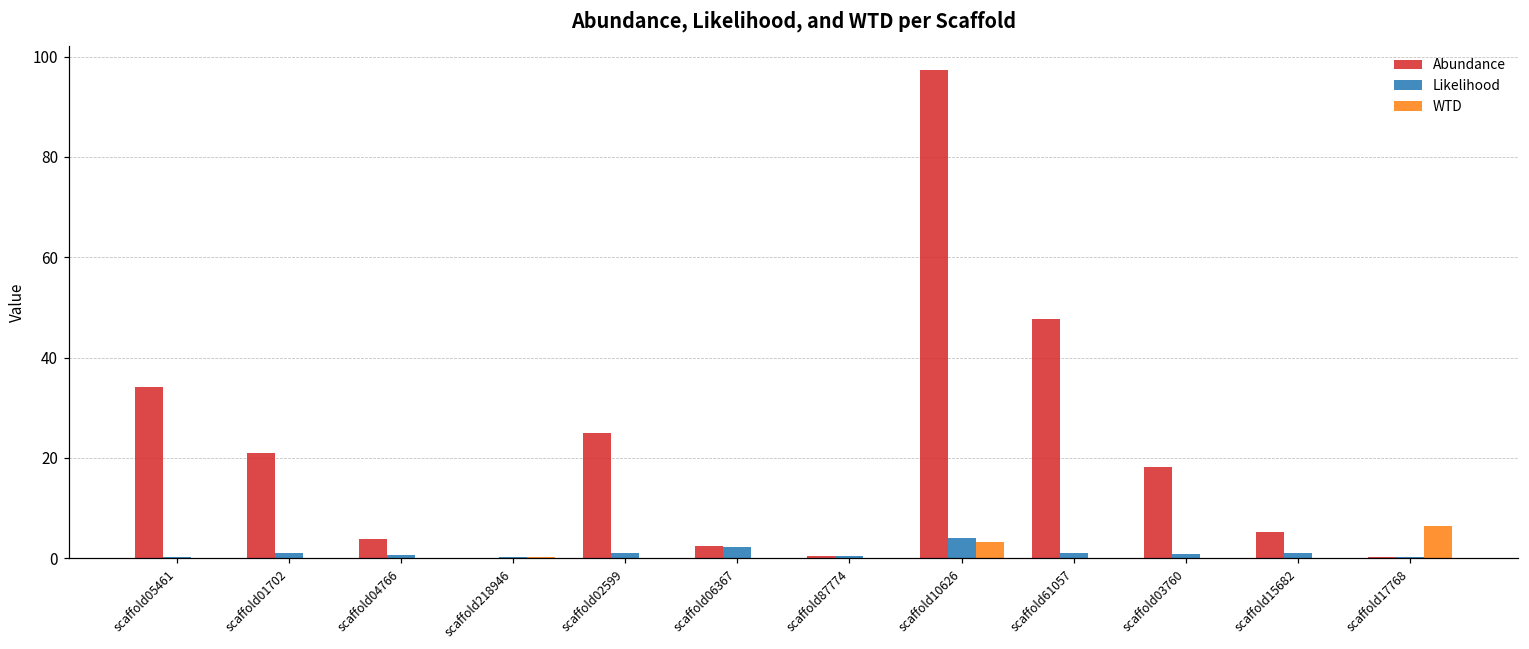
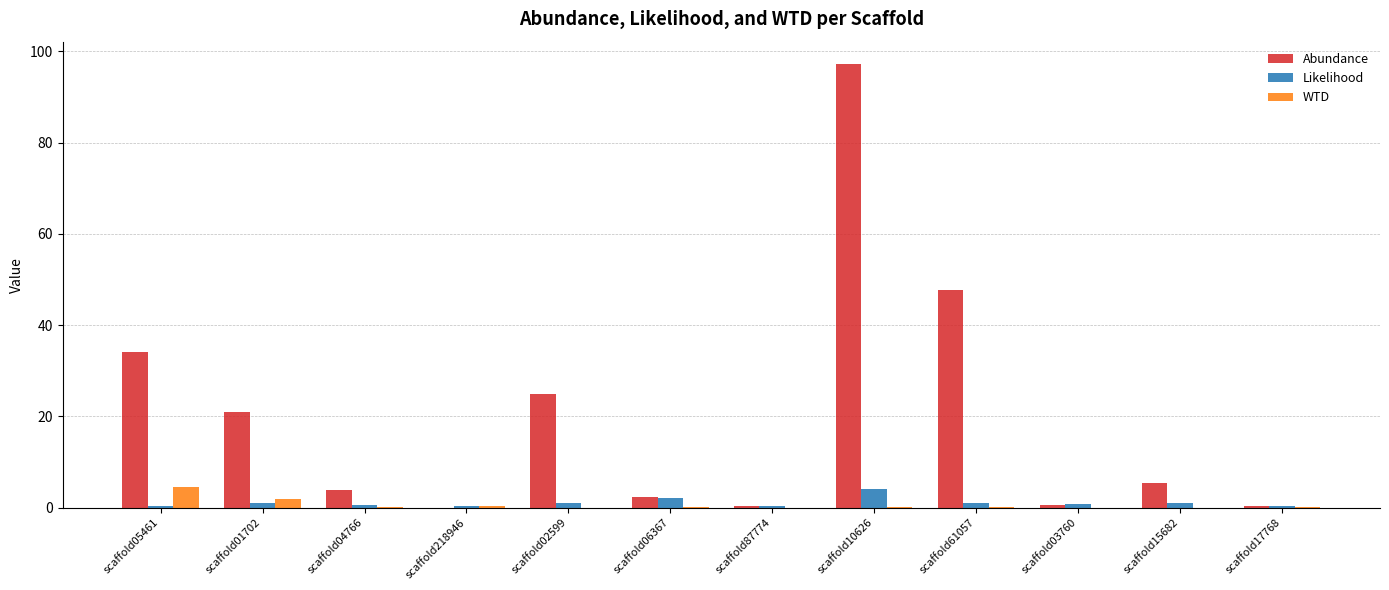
WTD, scaffold05461: 0 -> 4
WTD, scaffold01702: 0 -> 2
WTD, scaffold10626: 3 -> 0
Abundance, scaffold03760: 18 -> 1
WTD, scaffold17768: 7 -> 0
